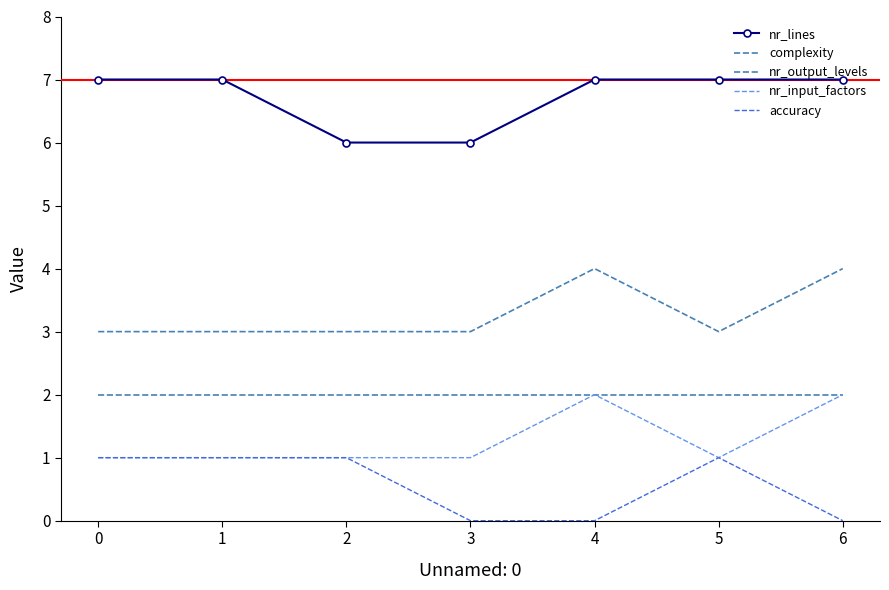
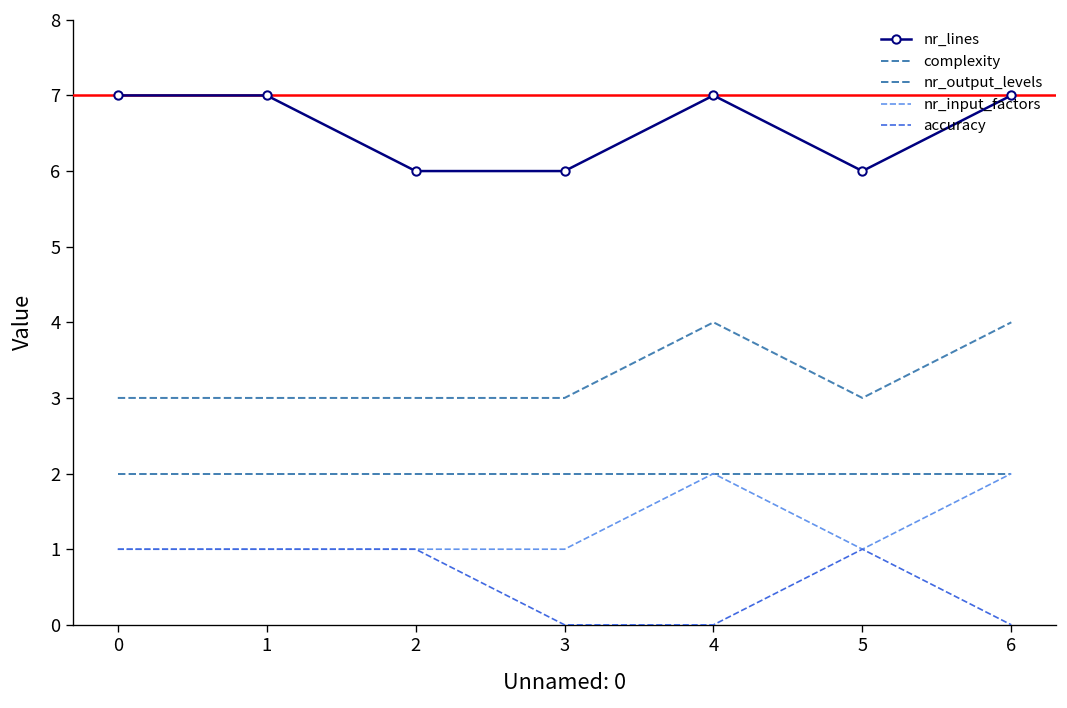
nr_lines, 5: 7 -> 6
